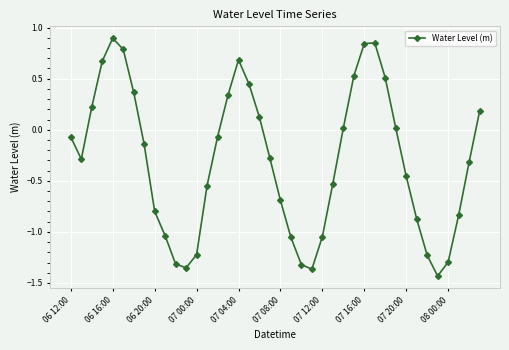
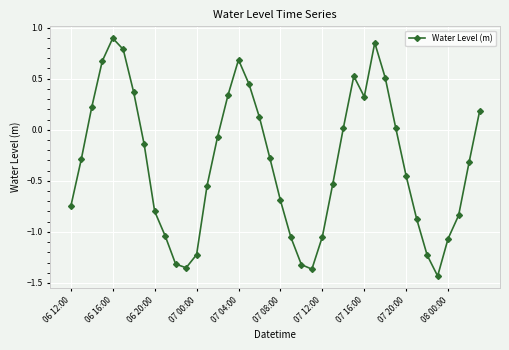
06 12:00: -0.07 -> -0.75
07 16:00: 0.84 -> 0.32
08 00:00: -1.30 -> -1.07
